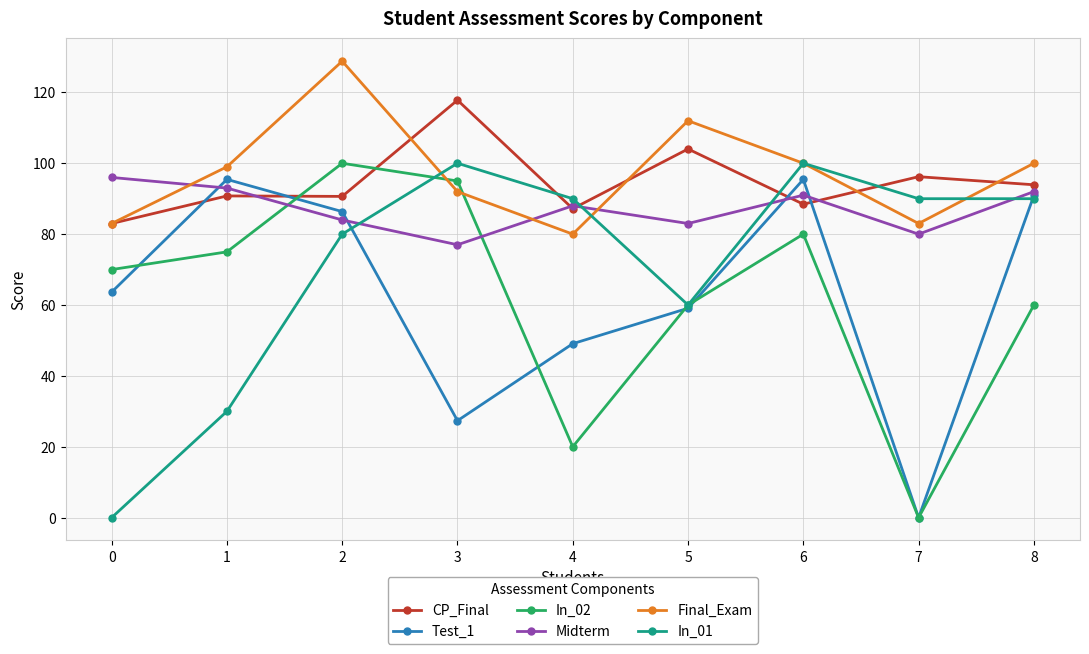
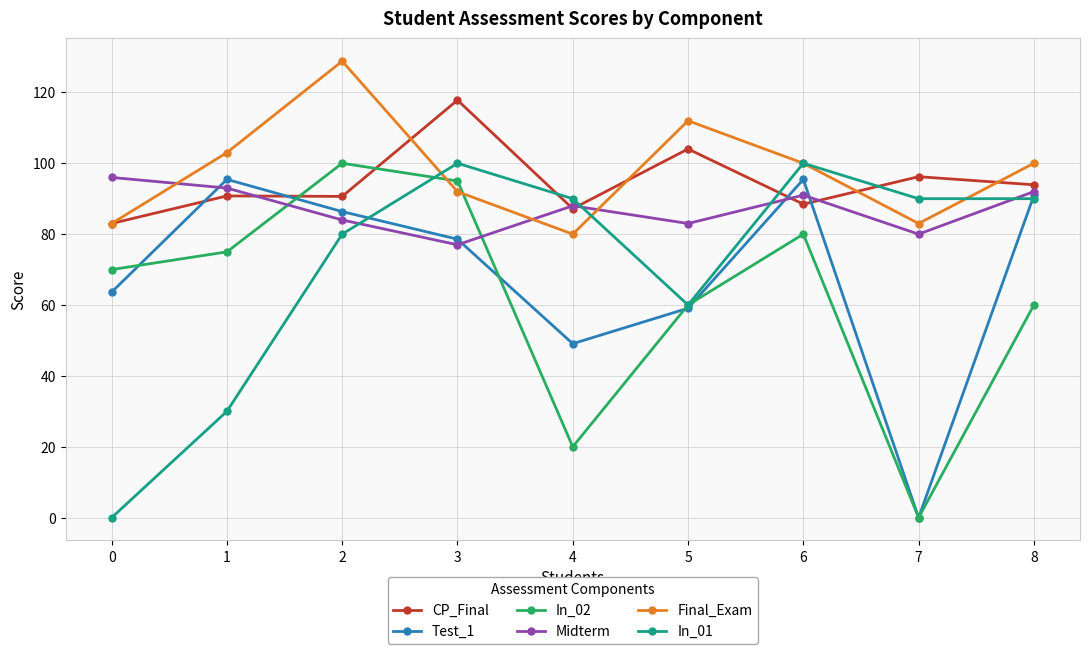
Final_Exam, 1: 99 -> 103
Test_1, 3: 27 -> 79
